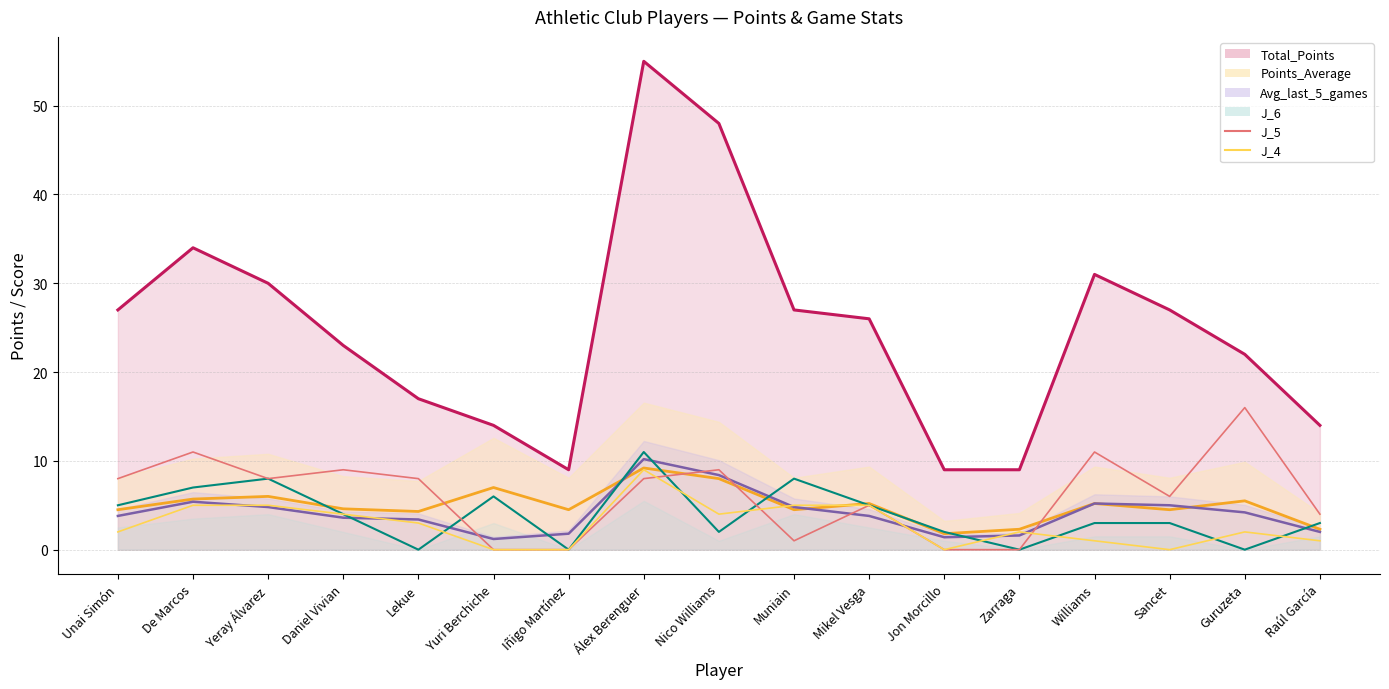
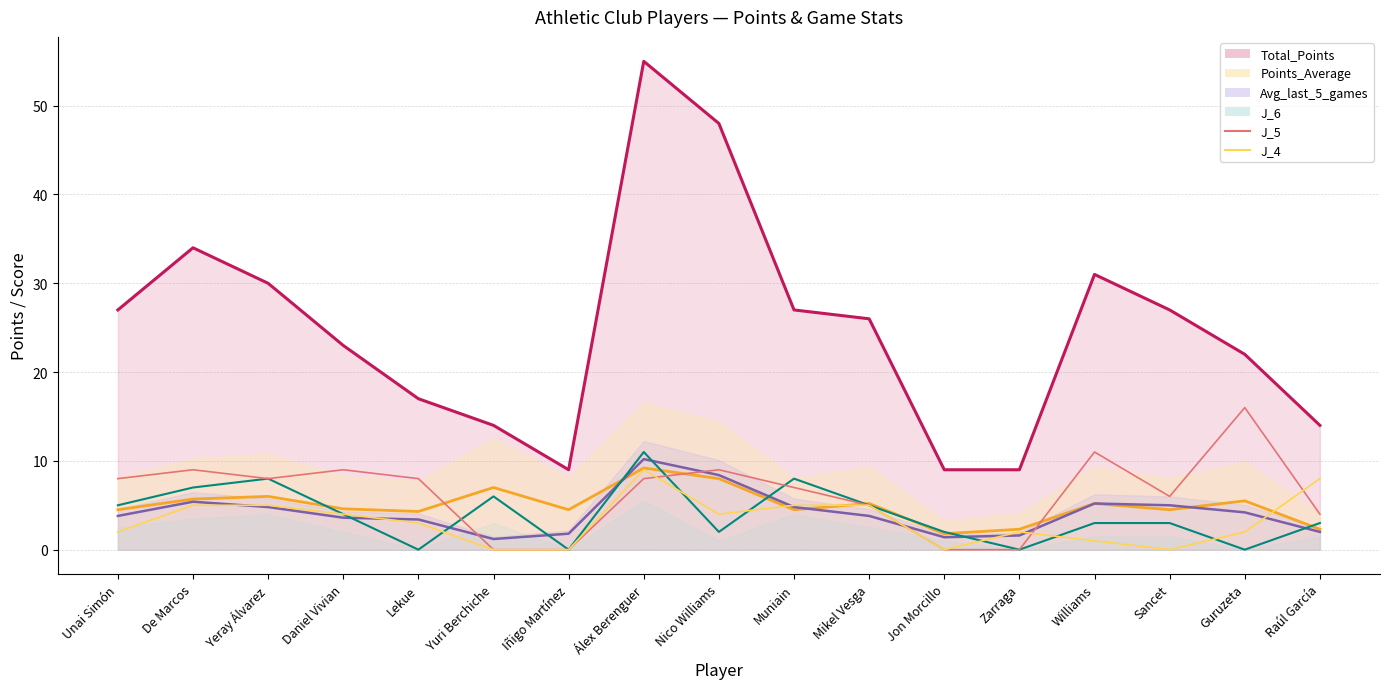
J_5, De Marcos: 11 -> 9
J_5, Muniain: 1 -> 7
J_4, Raúl García: 1 -> 8
